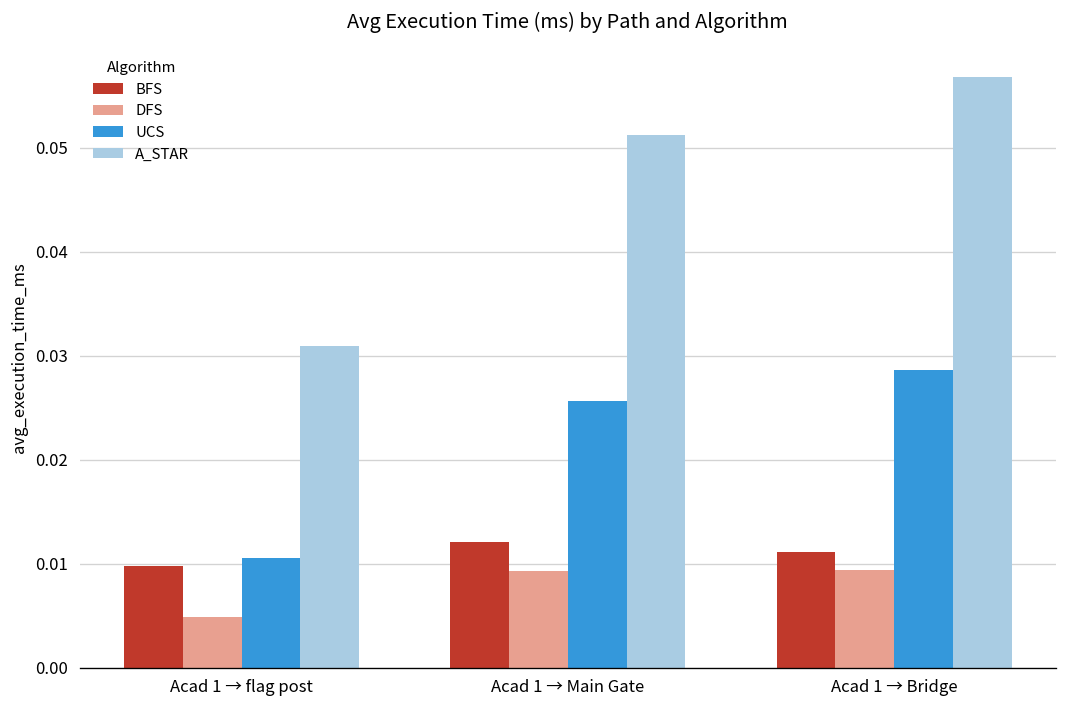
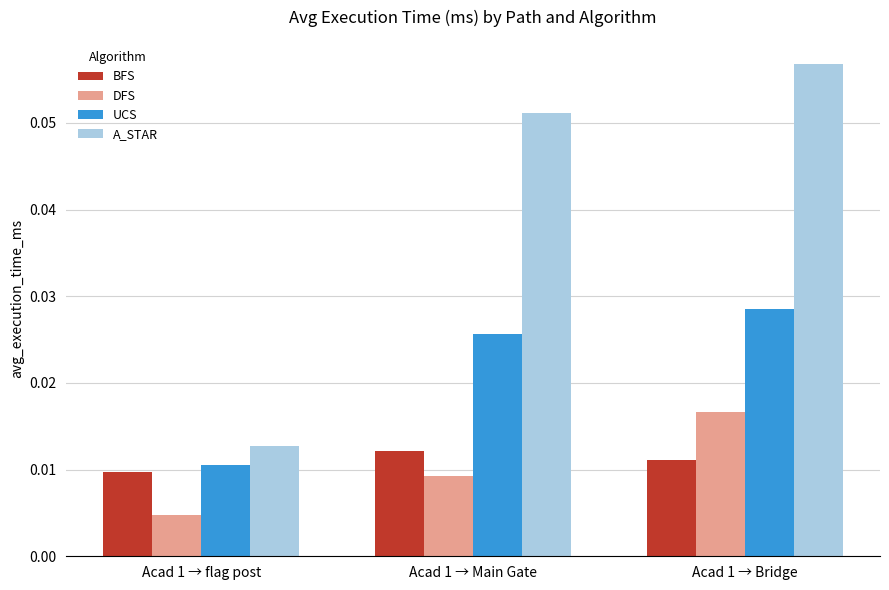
A_STAR, Acad 1 → flag post: 0.031 -> 0.013
DFS, Acad 1 → Bridge: 0.009 -> 0.017
